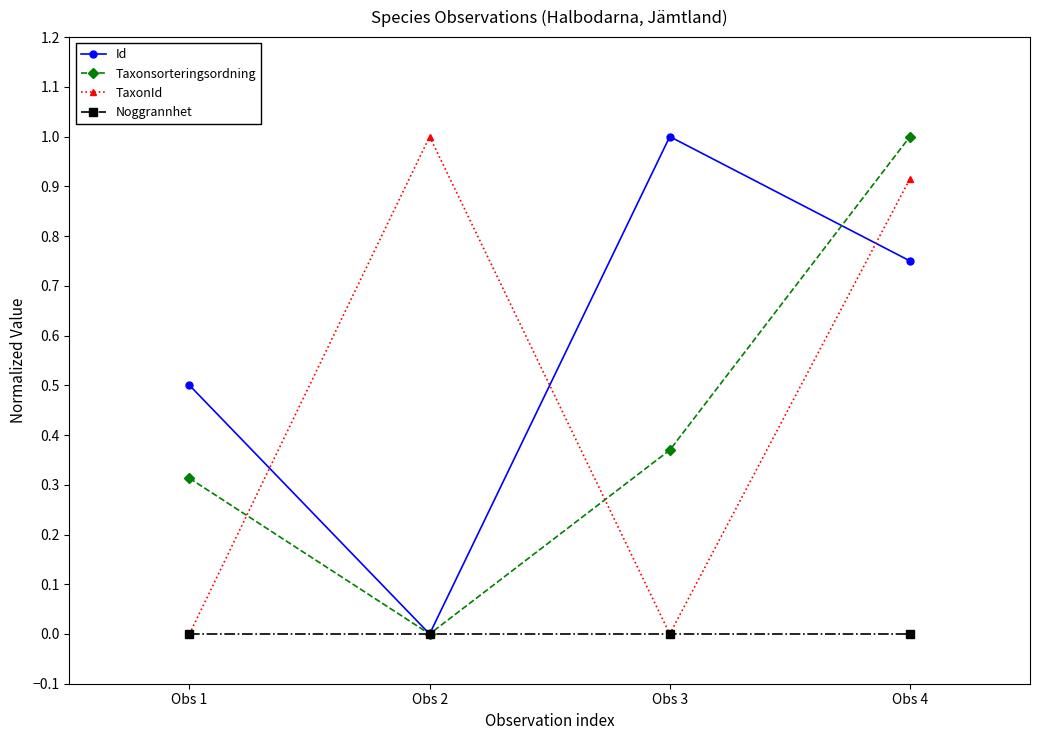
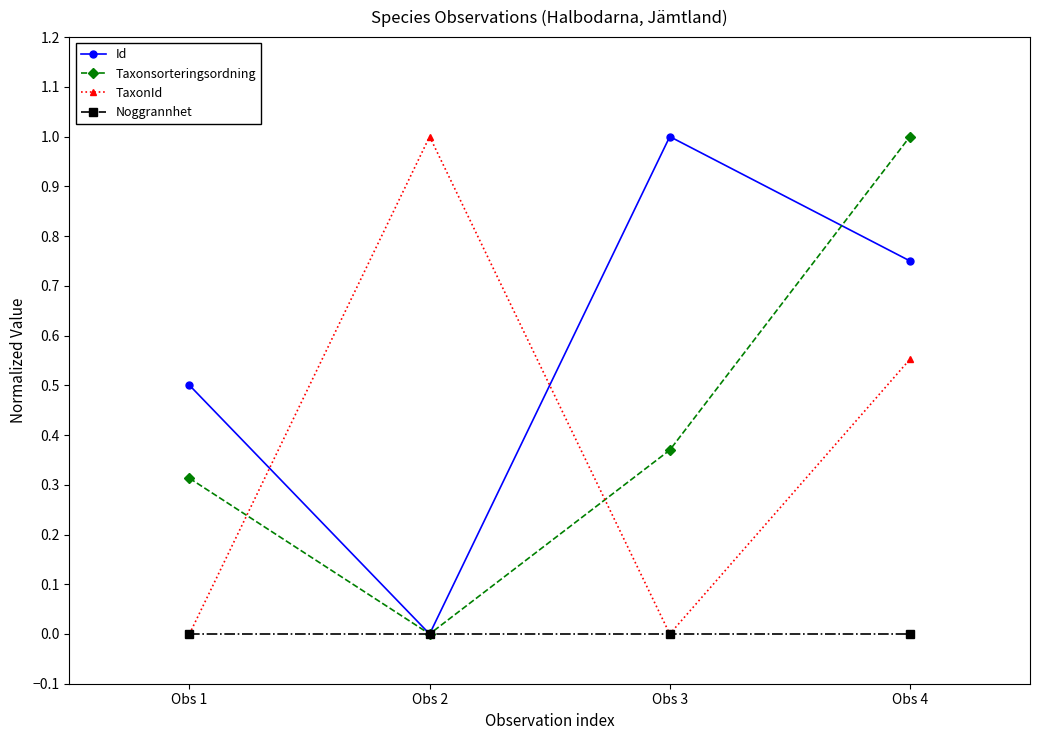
TaxonId, Obs 4: 0.92 -> 0.55
